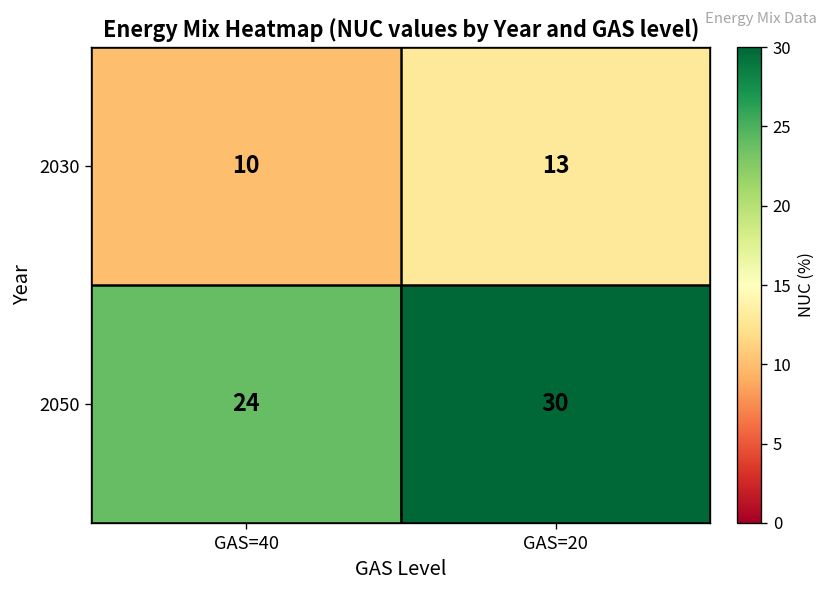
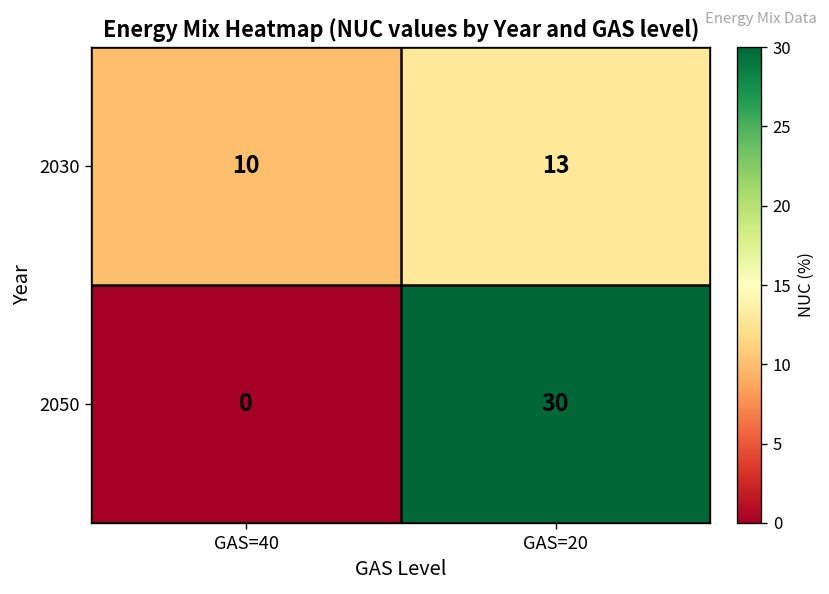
2050, GAS=40: 24 -> 0
